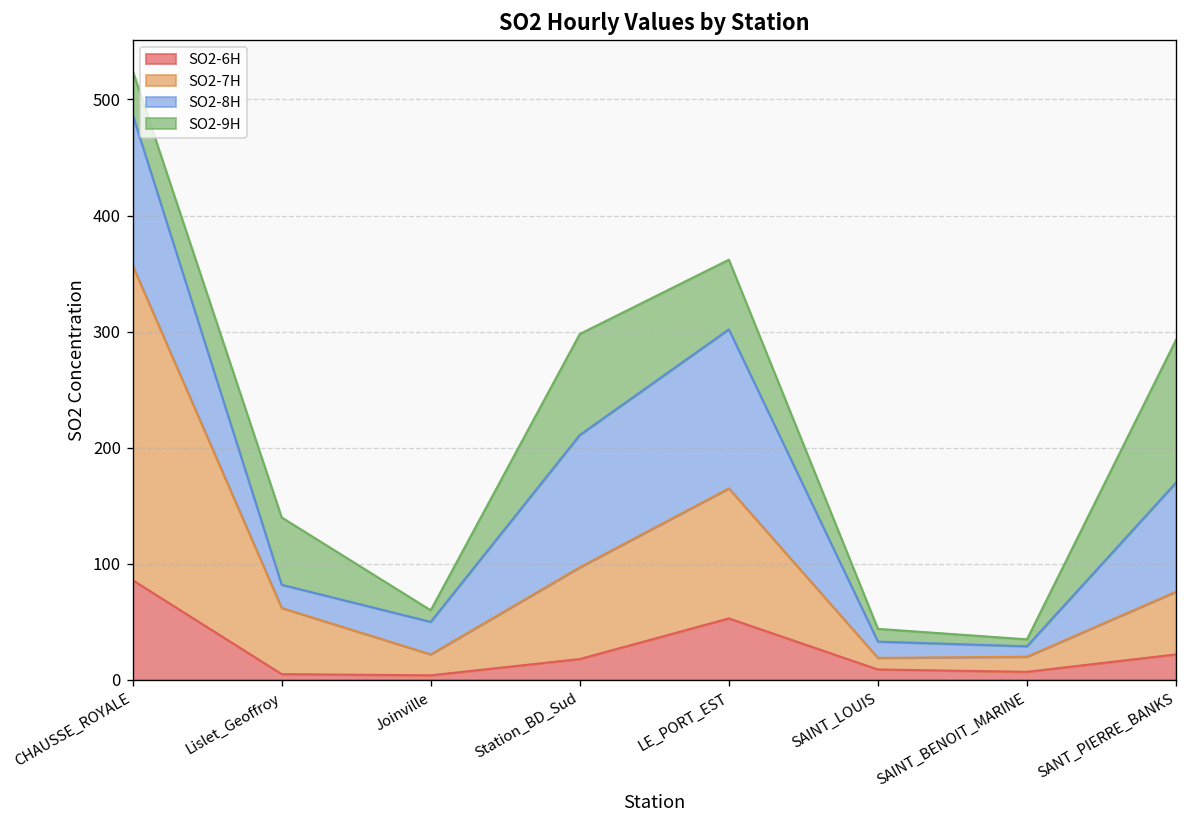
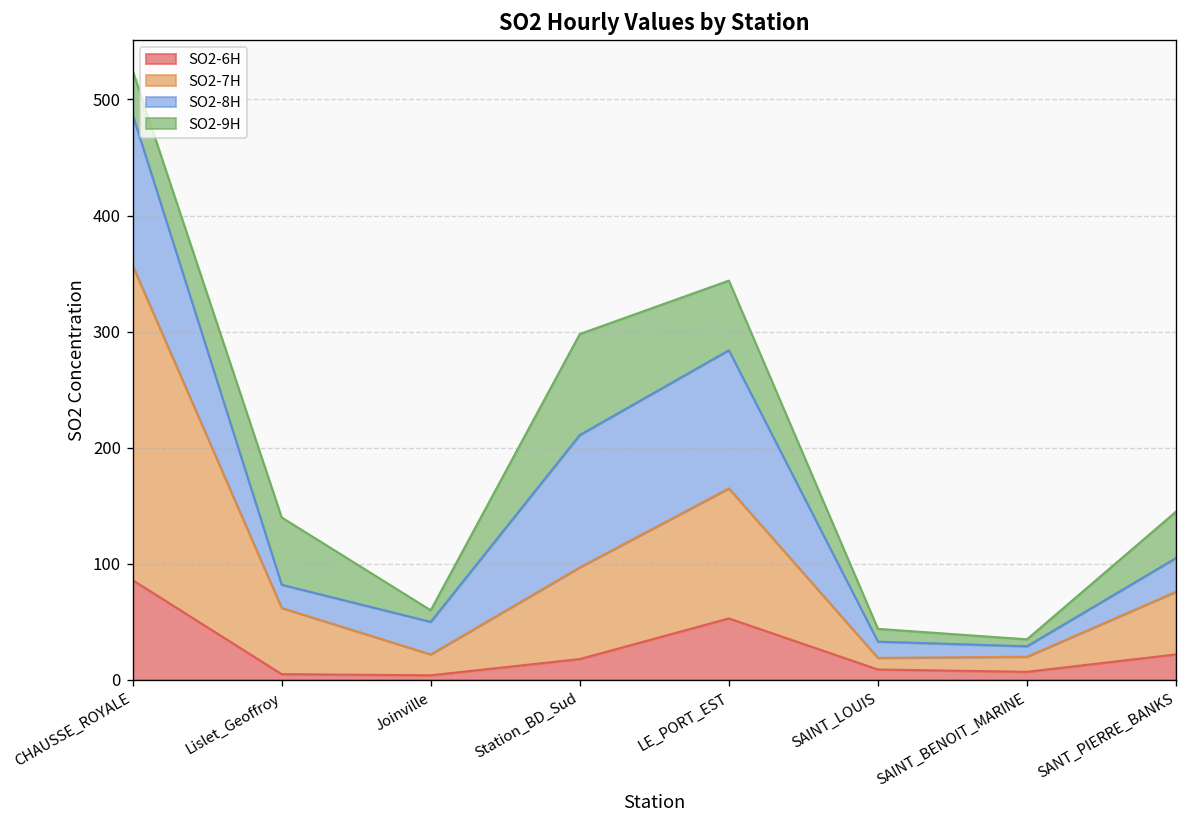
SO2-8H, LE_PORT_EST: 140 -> 120
SO2-8H, SANT_PIERRE_BANKS: 90 -> 30
SO2-9H, SANT_PIERRE_BANKS: 120 -> 40
